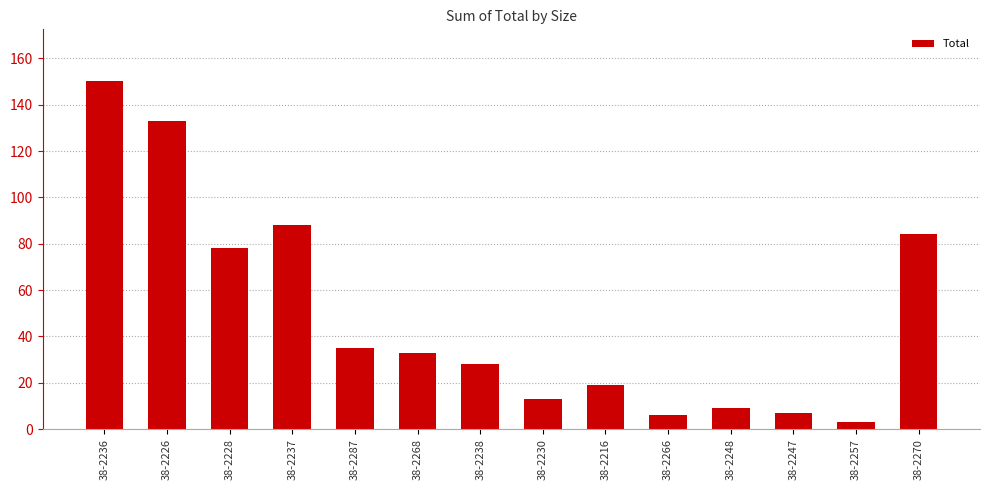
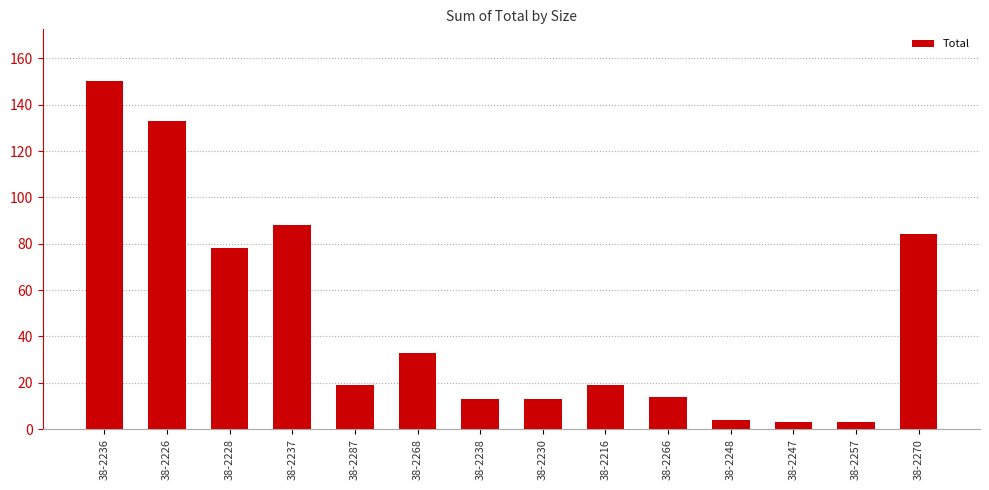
38-2287: 35 -> 19
38-2238: 28 -> 13
38-2266: 6 -> 14
38-2248: 9 -> 4
38-2247: 7 -> 3
